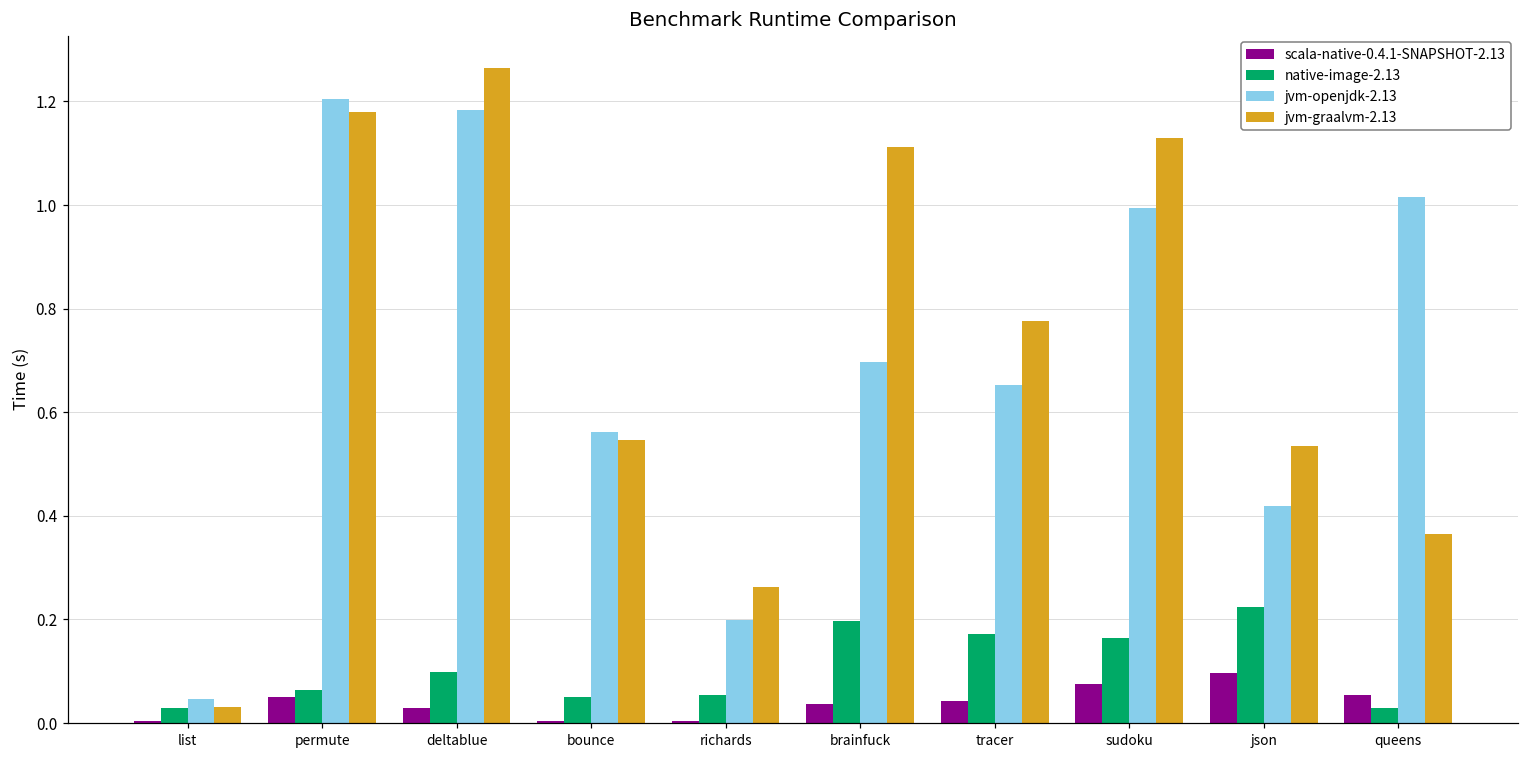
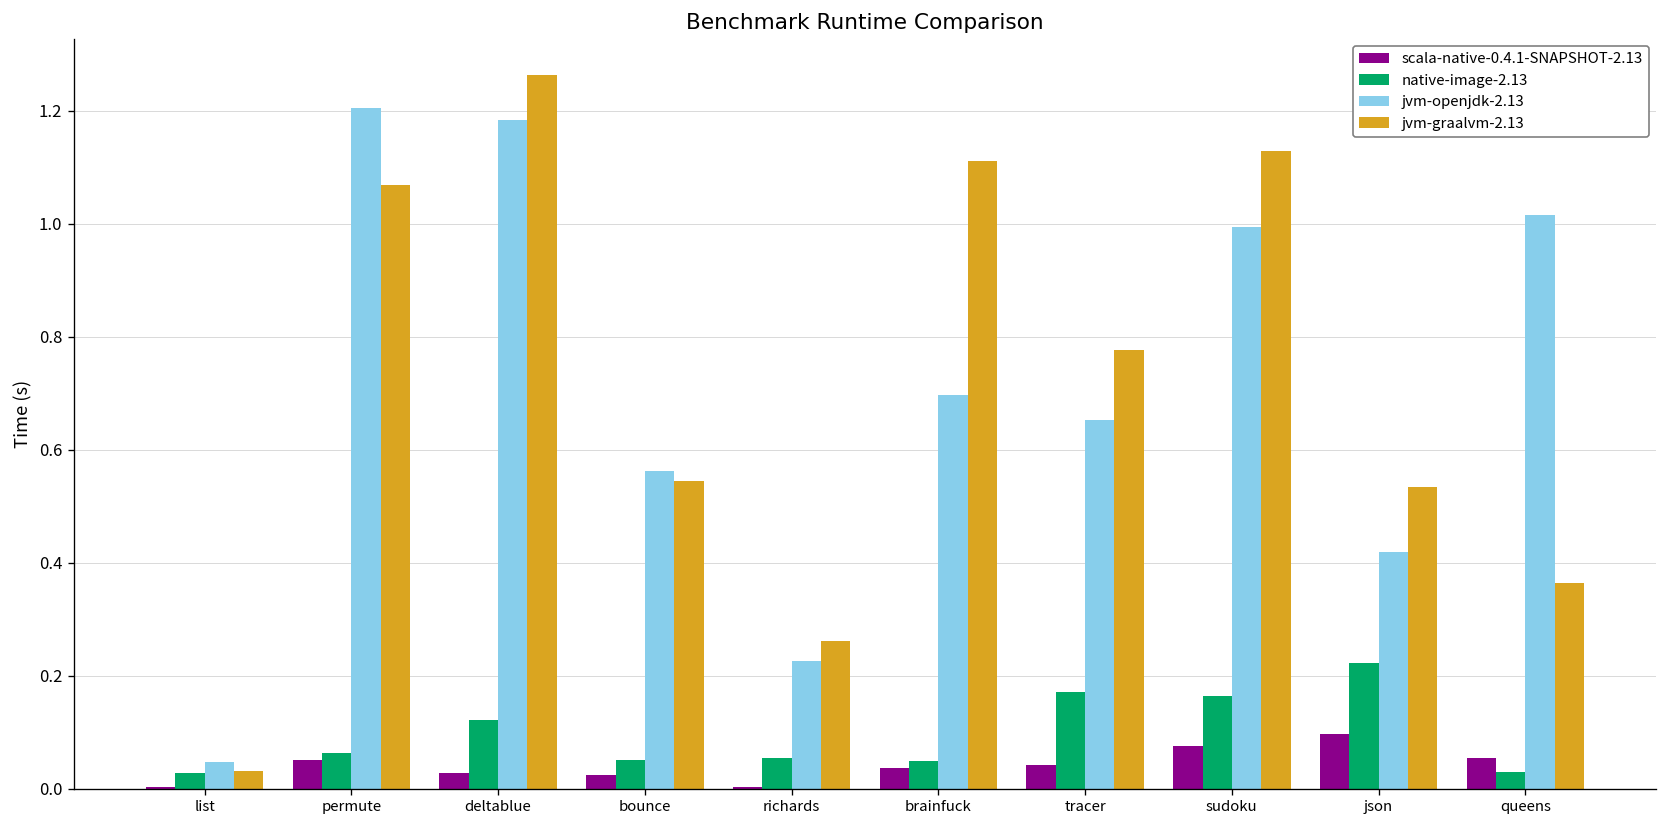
jvm-graalvm-2.13, permute: 1.18 -> 1.07
native-image-2.13, deltablue: 0.10 -> 0.12
scala-native-0.4.1-SNAPSHOT-2.13, bounce: 0.00 -> 0.02
jvm-openjdk-2.13, richards: 0.20 -> 0.23
native-image-2.13, brainfuck: 0.20 -> 0.05
